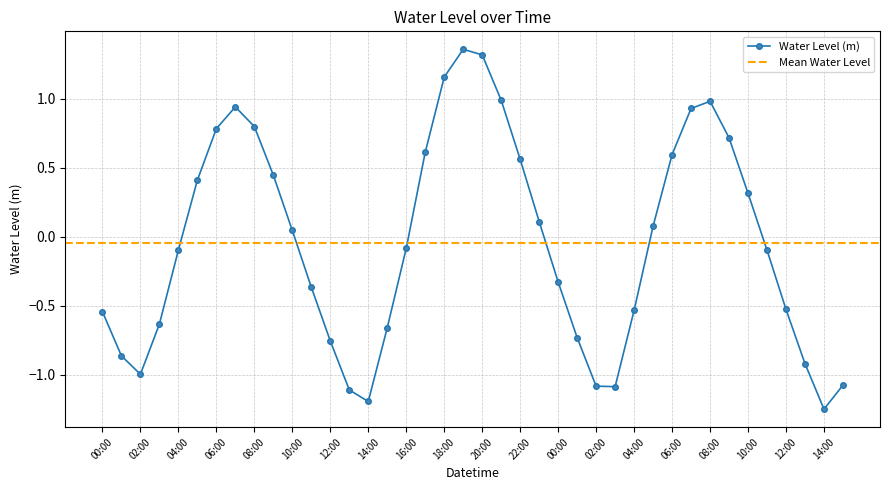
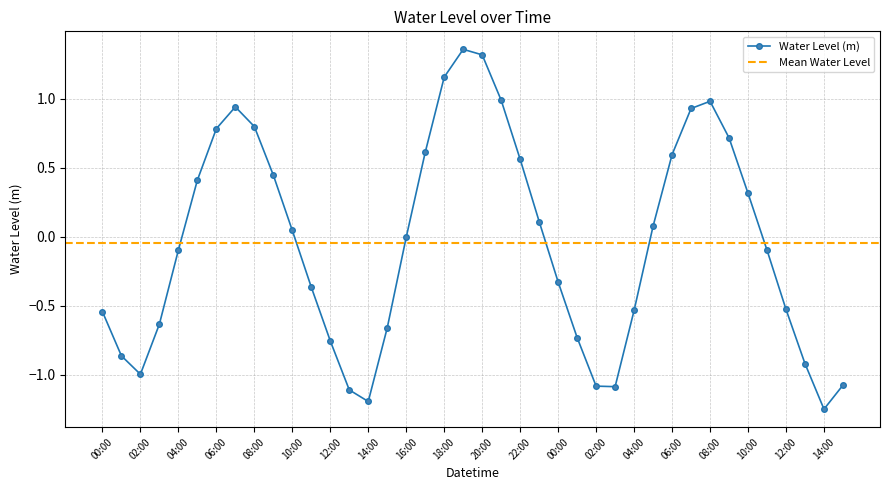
16:00: -0.08 -> 0.00
